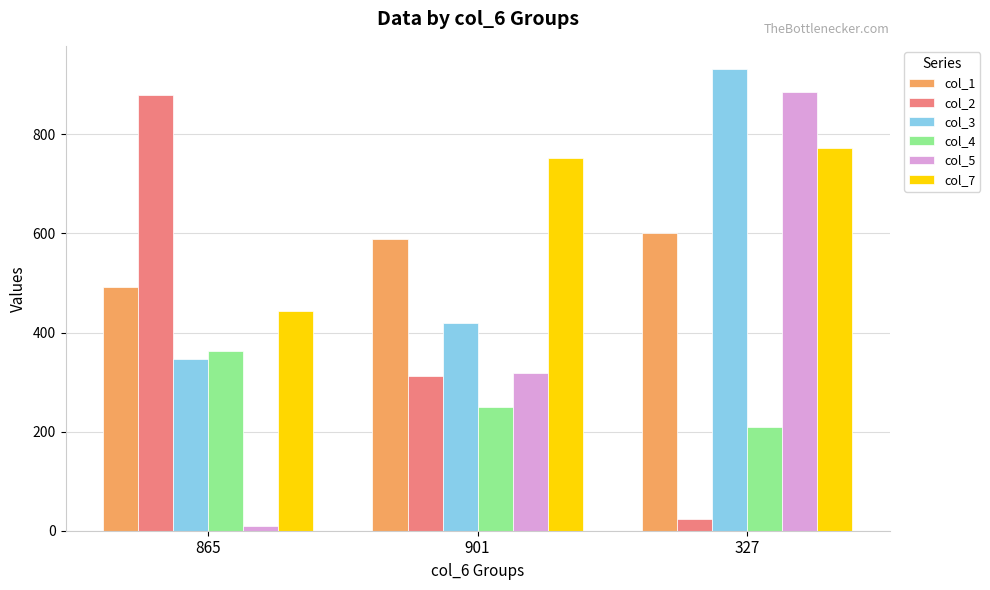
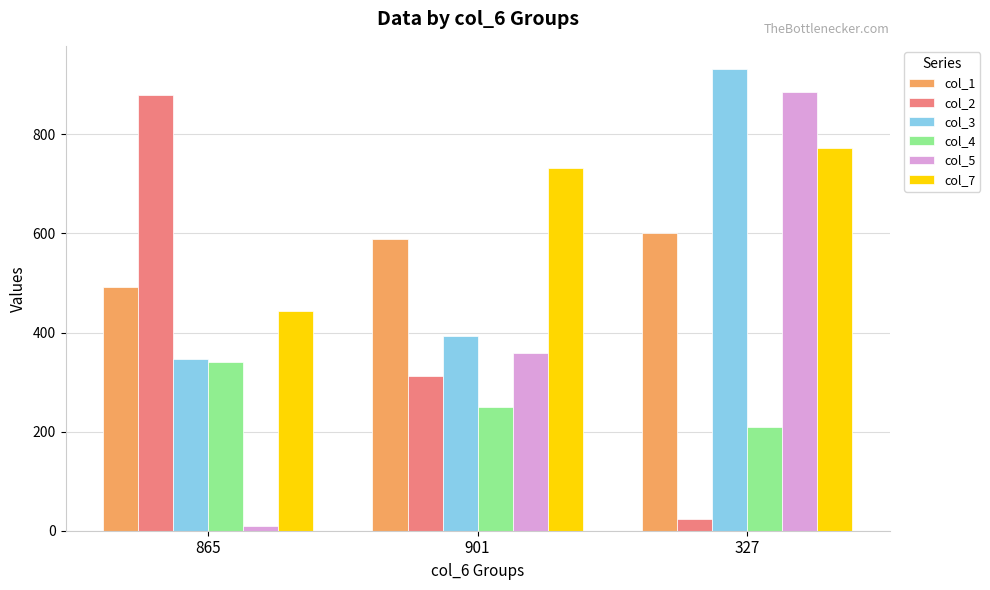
col_4, 865: 360 -> 340
col_3, 901: 420 -> 390
col_5, 901: 320 -> 360
col_7, 901: 750 -> 730
